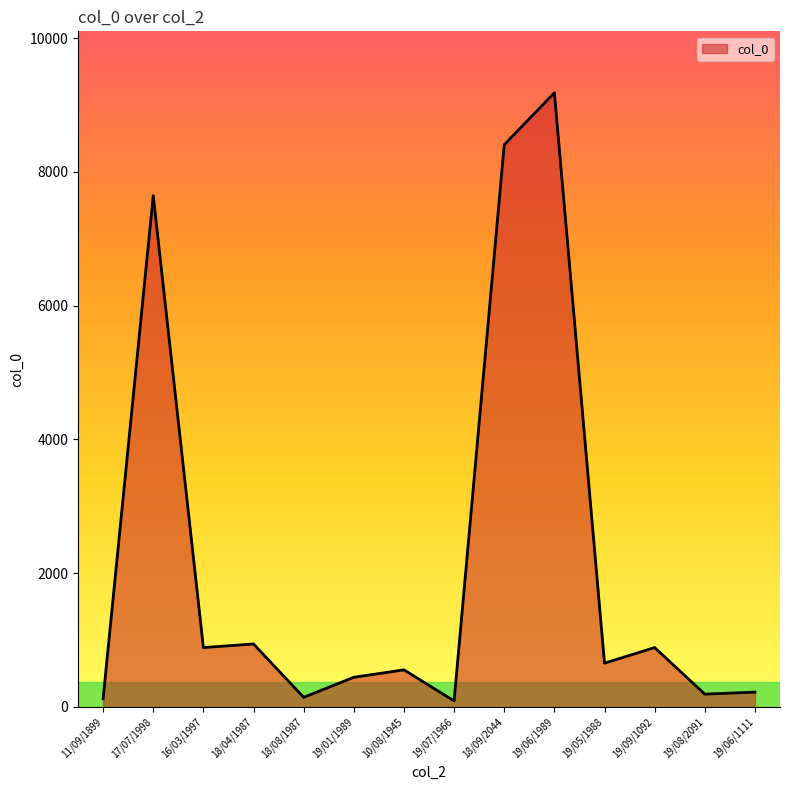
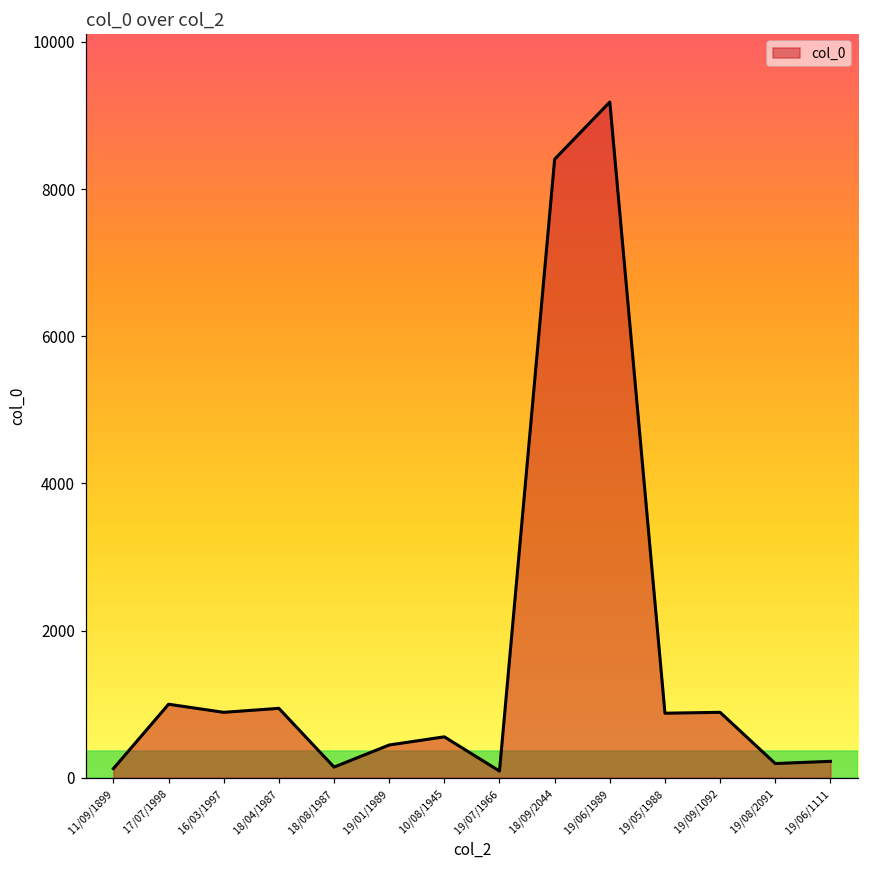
17/07/1998: 7600 -> 1000
19/05/1988: 700 -> 900
